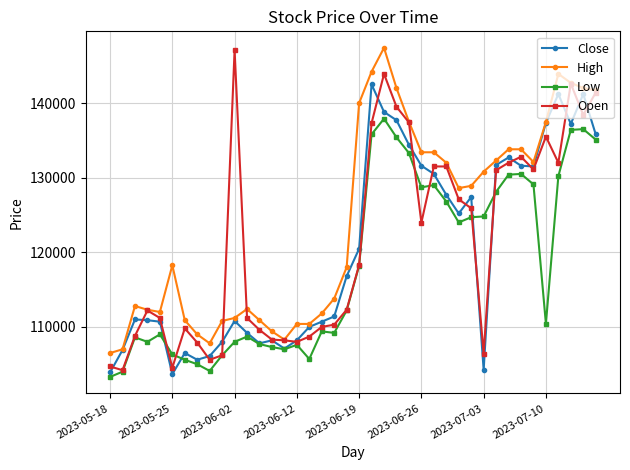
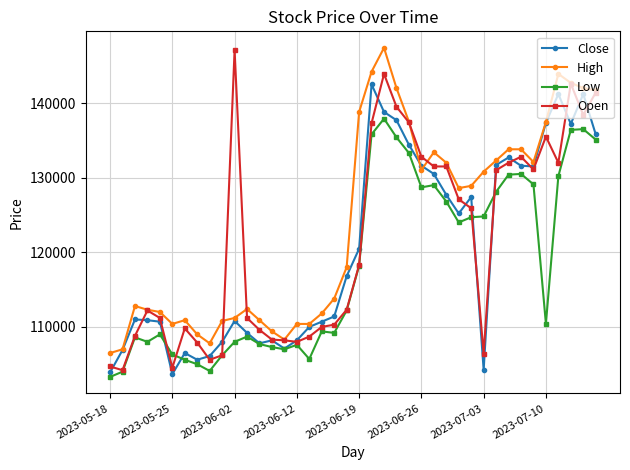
High, 2023-05-25: 118000 -> 110000
High, 2023-06-19: 140000 -> 139000
High, 2023-06-26: 133000 -> 131000
Open, 2023-06-26: 124000 -> 133000
